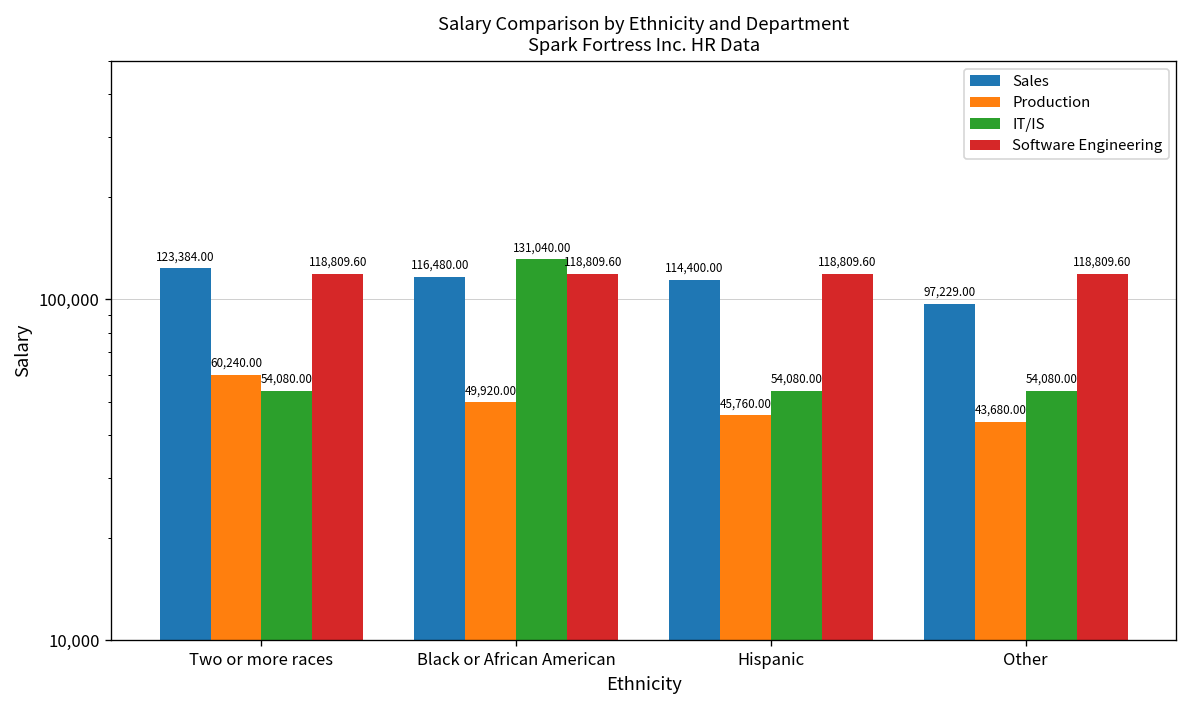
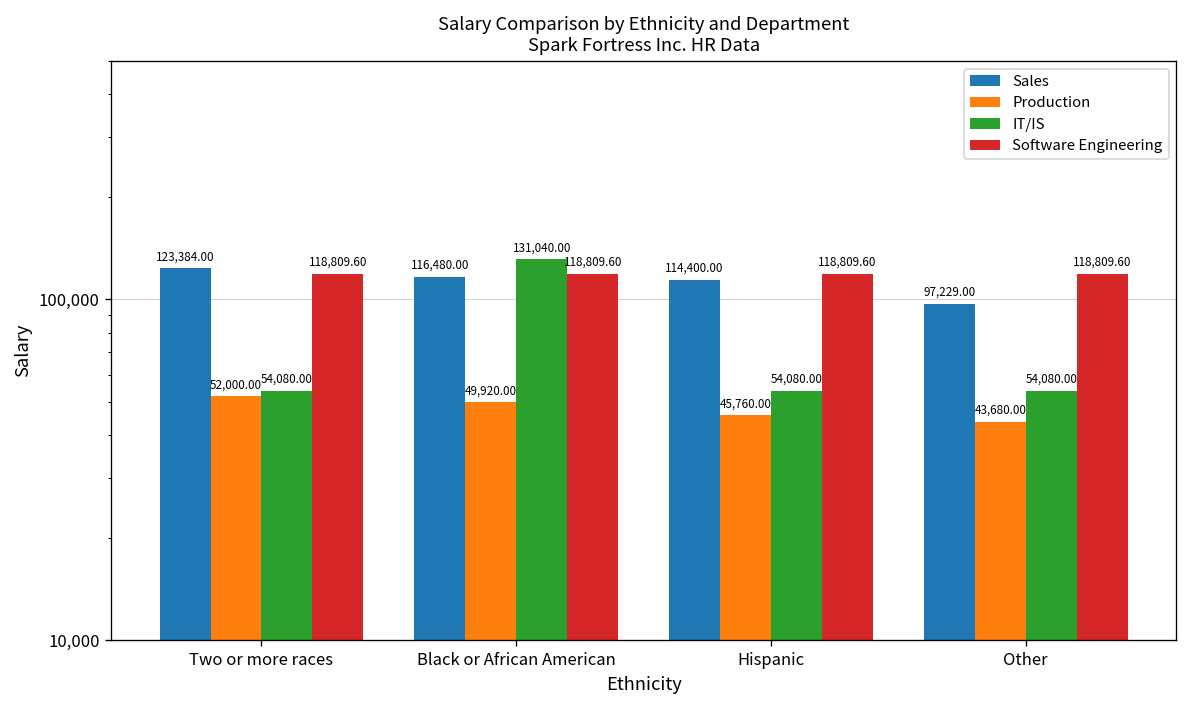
Production, Two or more races: 60,240.00 -> 52,000.00
